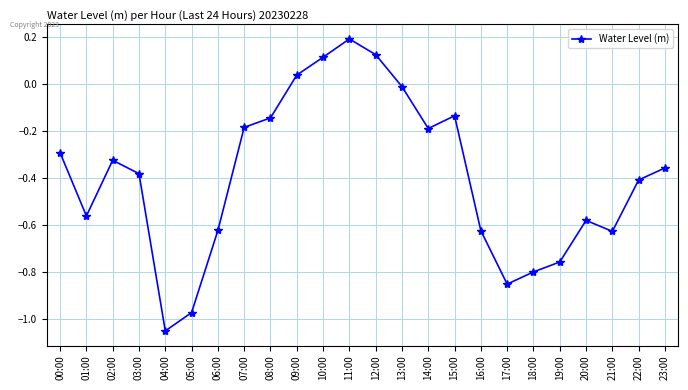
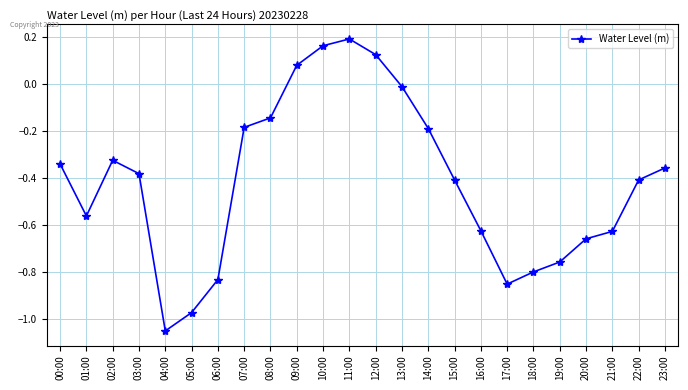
00:00: -0.29 -> -0.34
06:00: -0.62 -> -0.83
09:00: 0.04 -> 0.08
10:00: 0.12 -> 0.16
15:00: -0.13 -> -0.41
20:00: -0.58 -> -0.66
